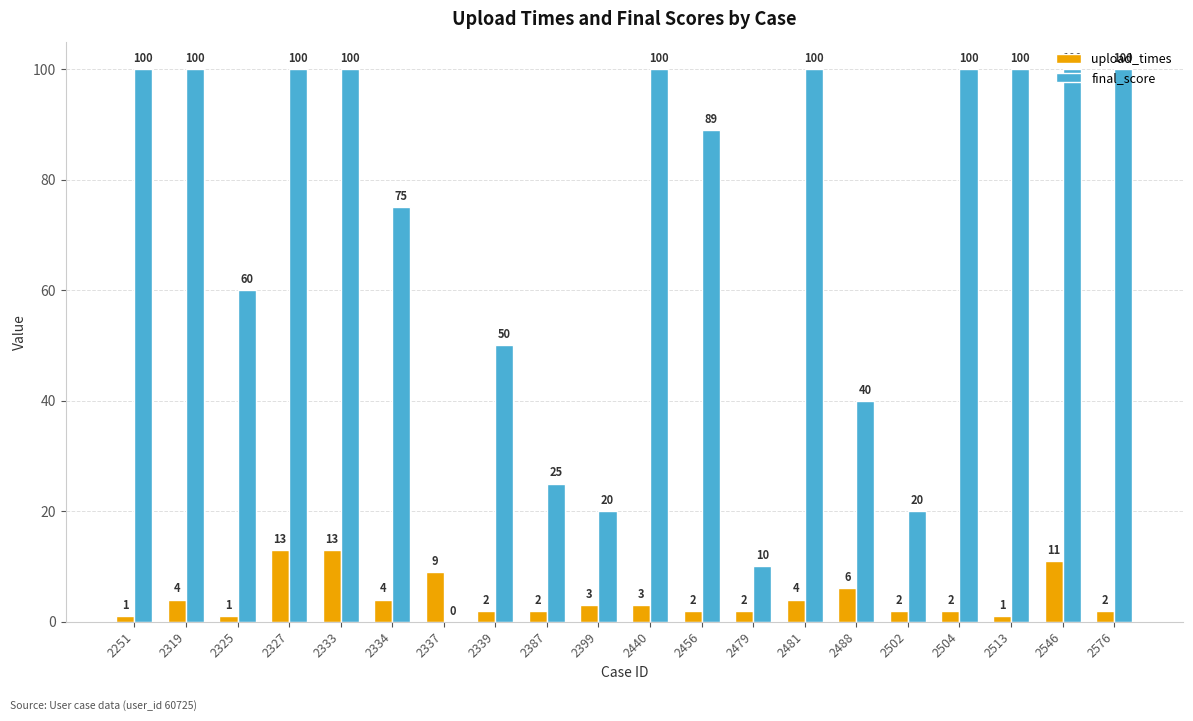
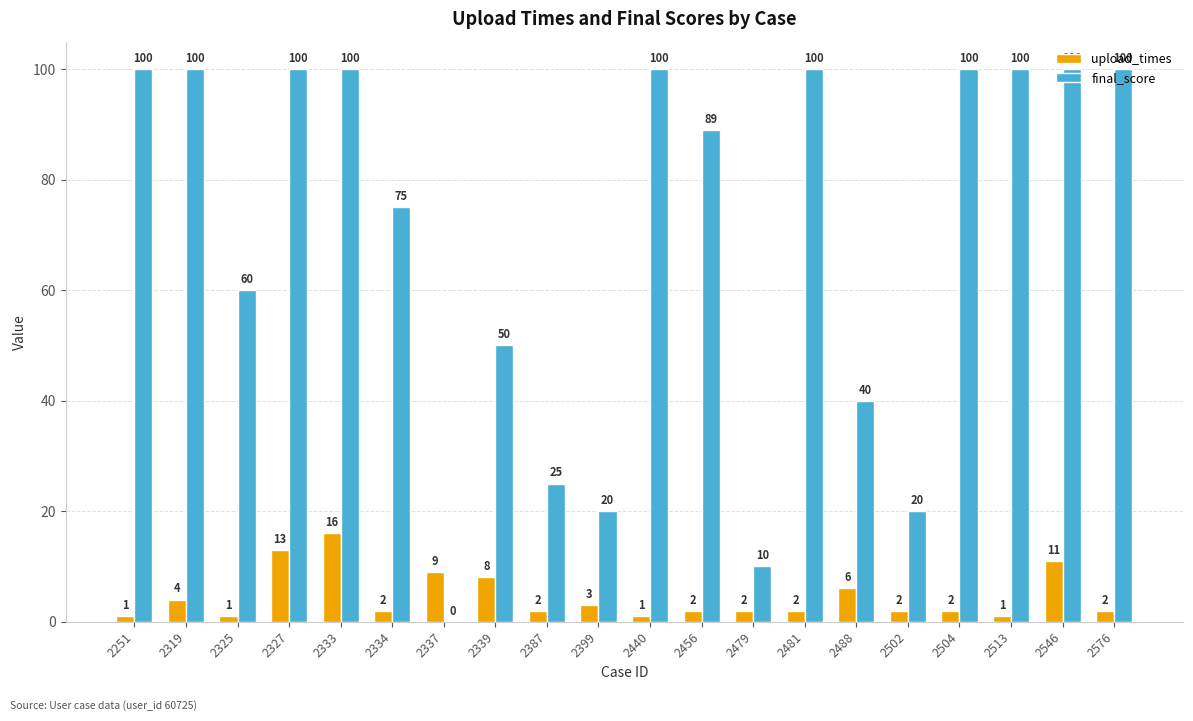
upload_times, 2333: 13 -> 16
upload_times, 2334: 4 -> 2
upload_times, 2339: 2 -> 8
upload_times, 2440: 3 -> 1
upload_times, 2481: 4 -> 2
